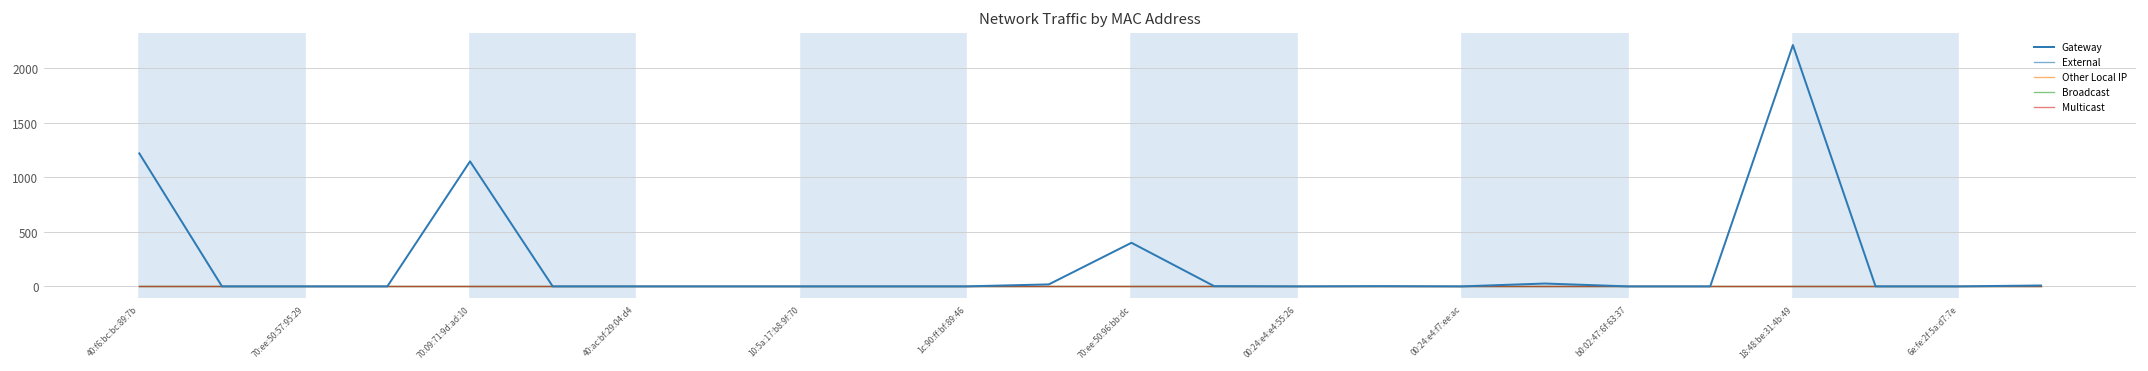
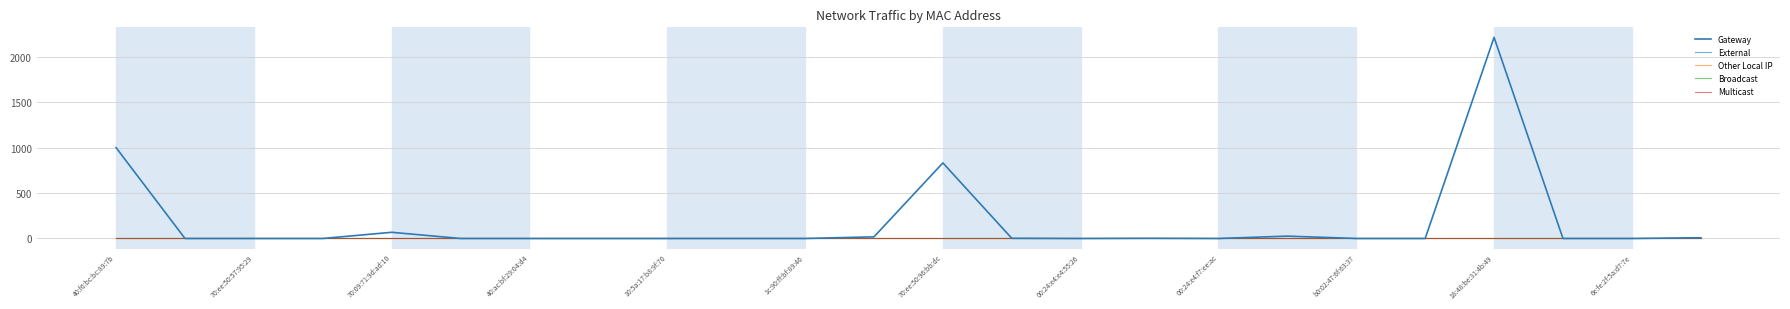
Gateway, 40:f6:bc:bc:89:7b: 1200 -> 1000
Gateway, 70:09:71:9d:ad:10: 1100 -> 100
Gateway, 70:ee:50:96:bb:dc: 400 -> 800
